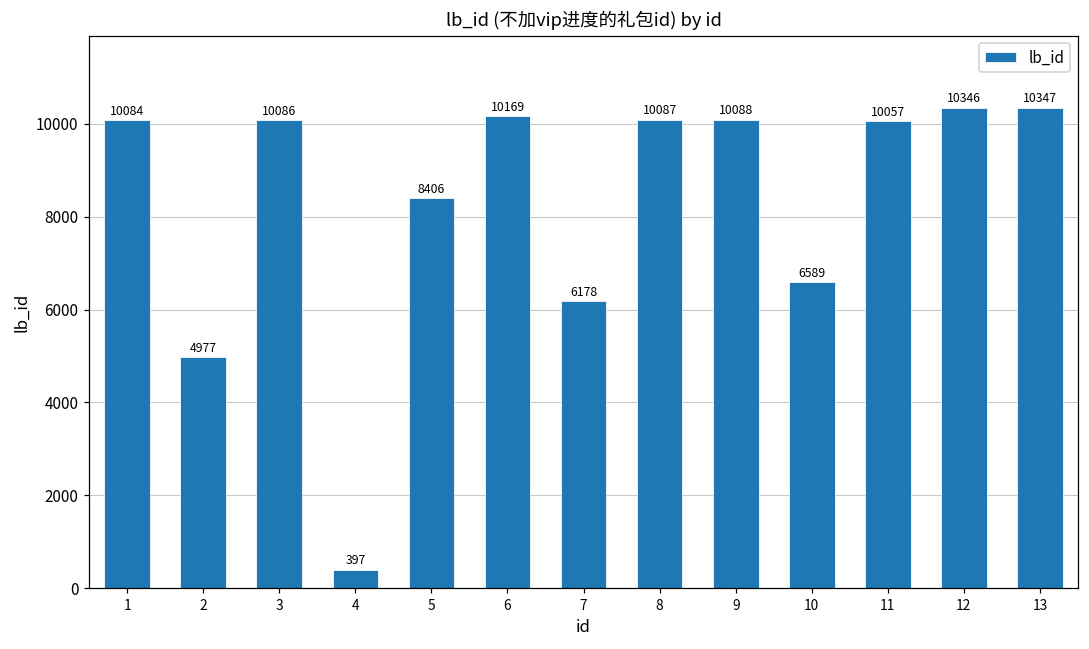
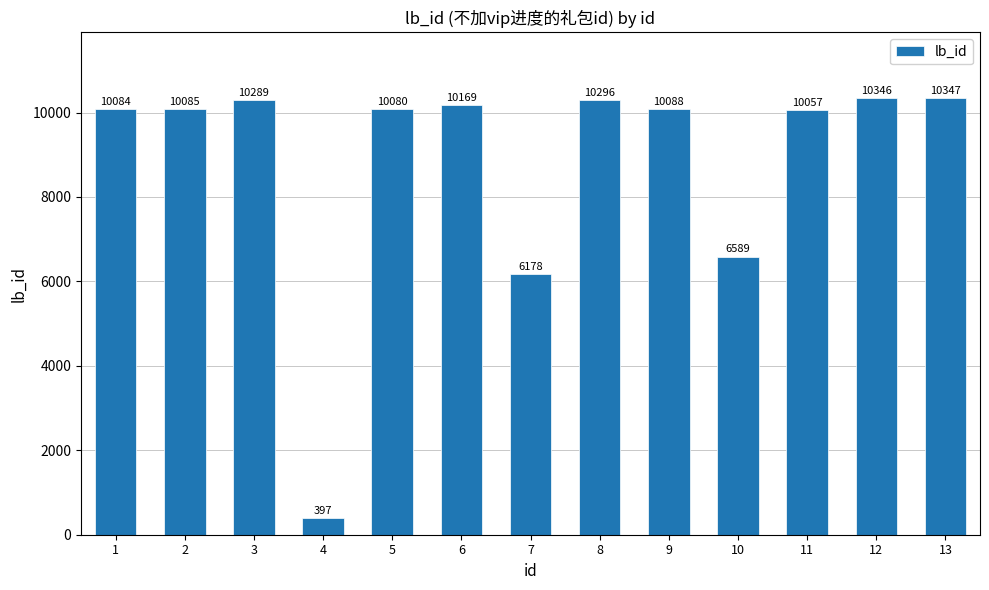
2: 4977 -> 10085
3: 10086 -> 10289
5: 8406 -> 10080
8: 10087 -> 10296
